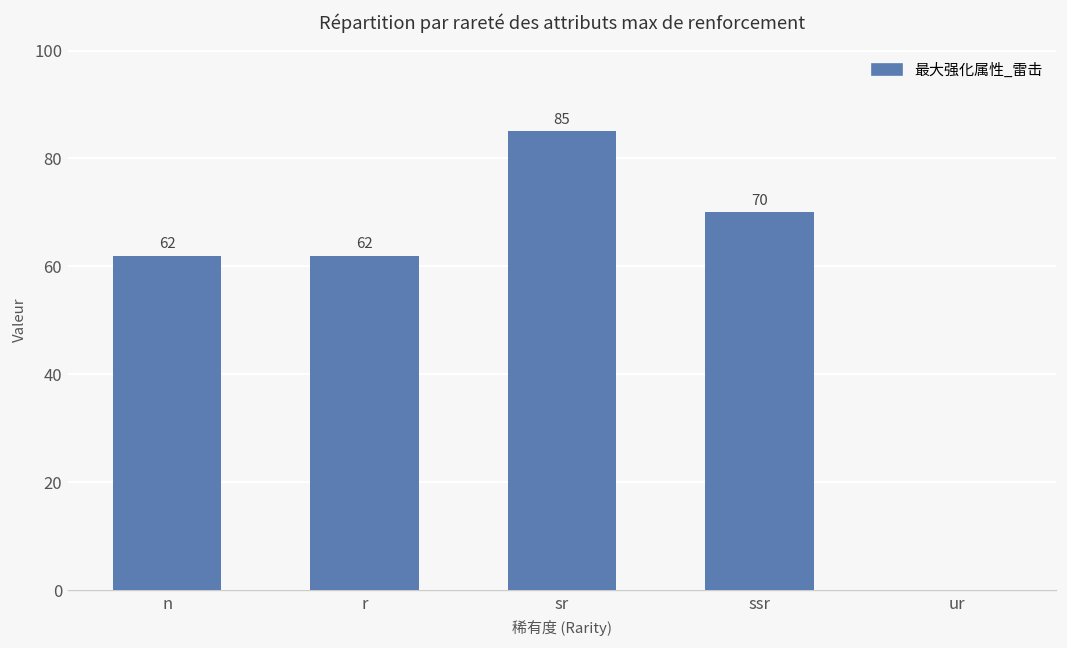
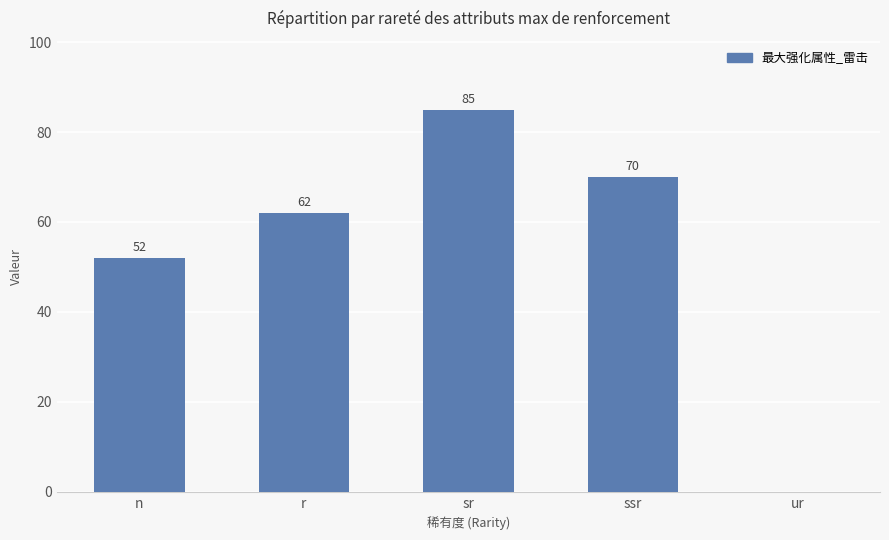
n: 62 -> 52
